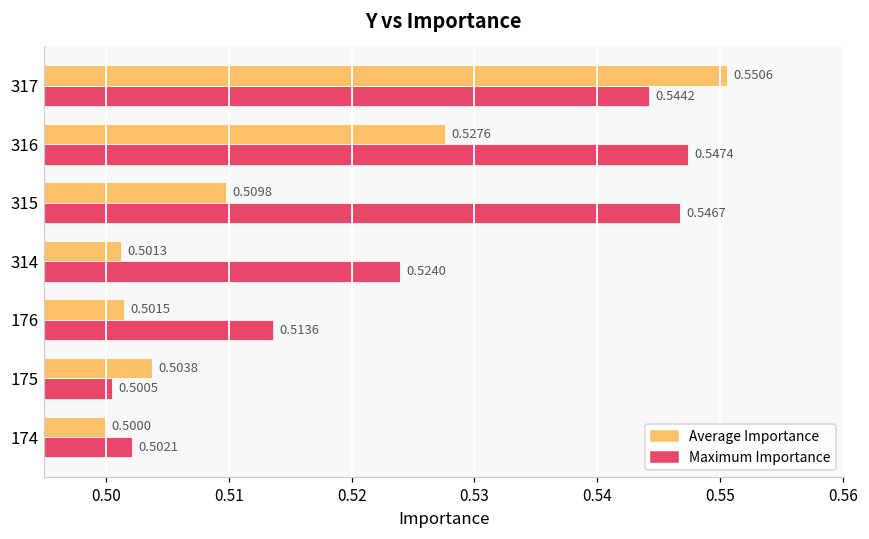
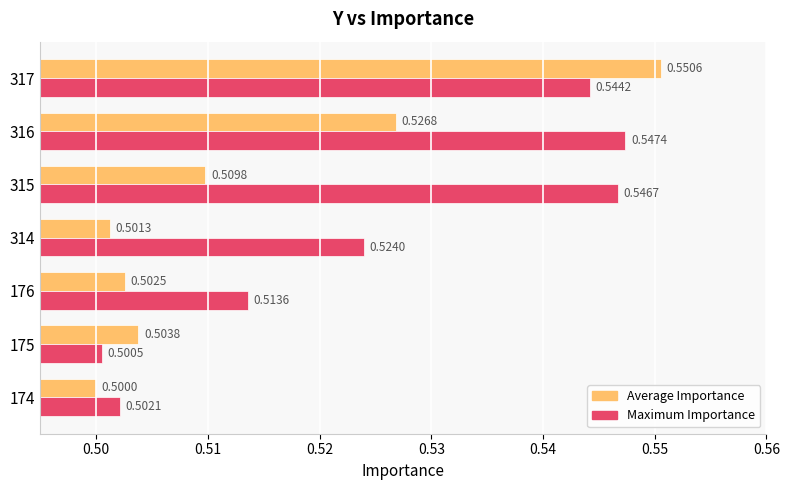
Average Importance, 316: 0.5276 -> 0.5268
Average Importance, 176: 0.5015 -> 0.5025
